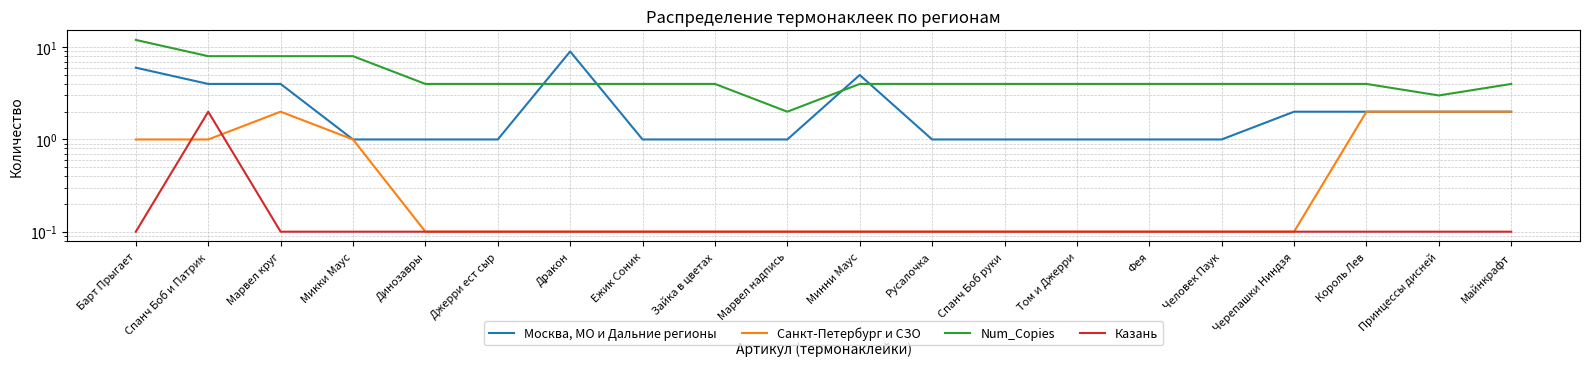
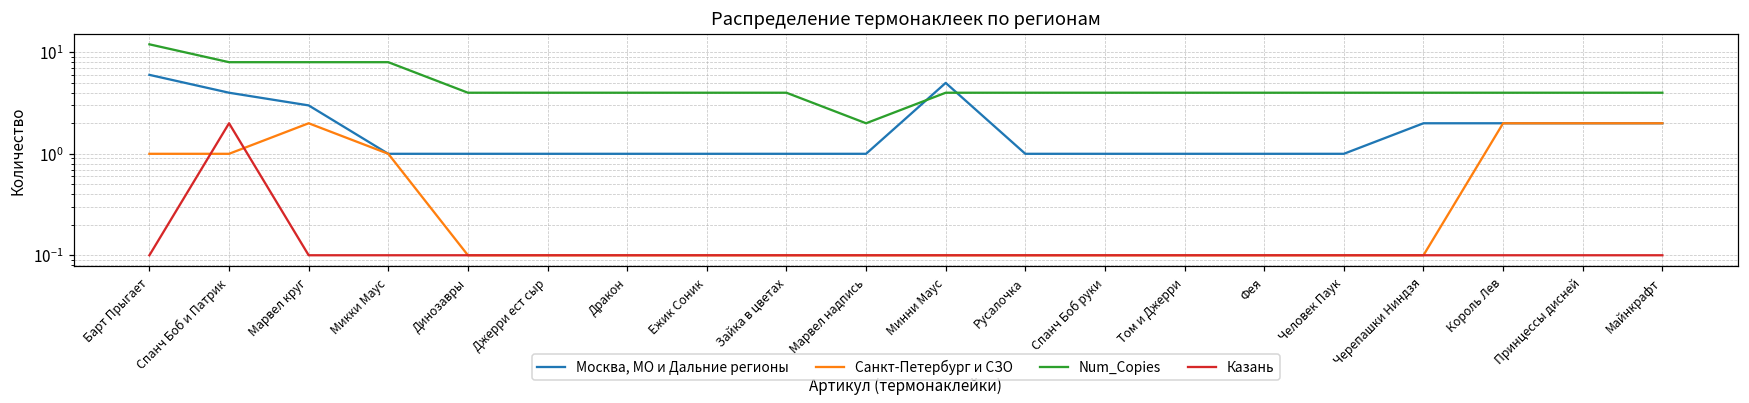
Москва, МО и Дальние регионы, Марвел круг: 4 -> 3
Москва, МО и Дальние регионы, Дракон: 9 -> 1
Num_Copies, Принцессы дисней: 3 -> 4
